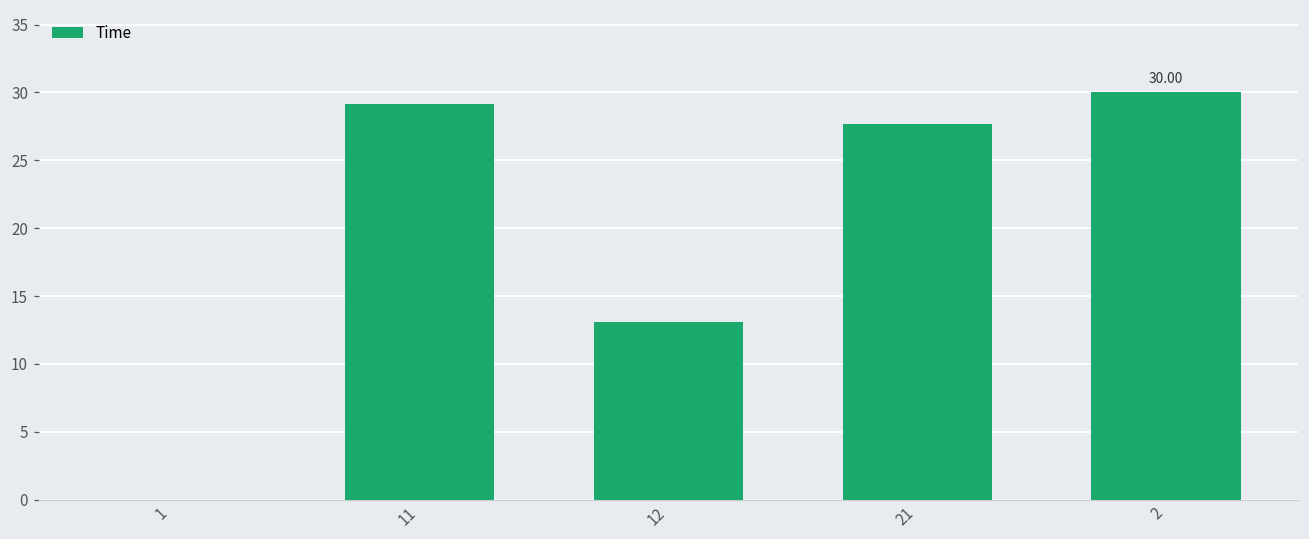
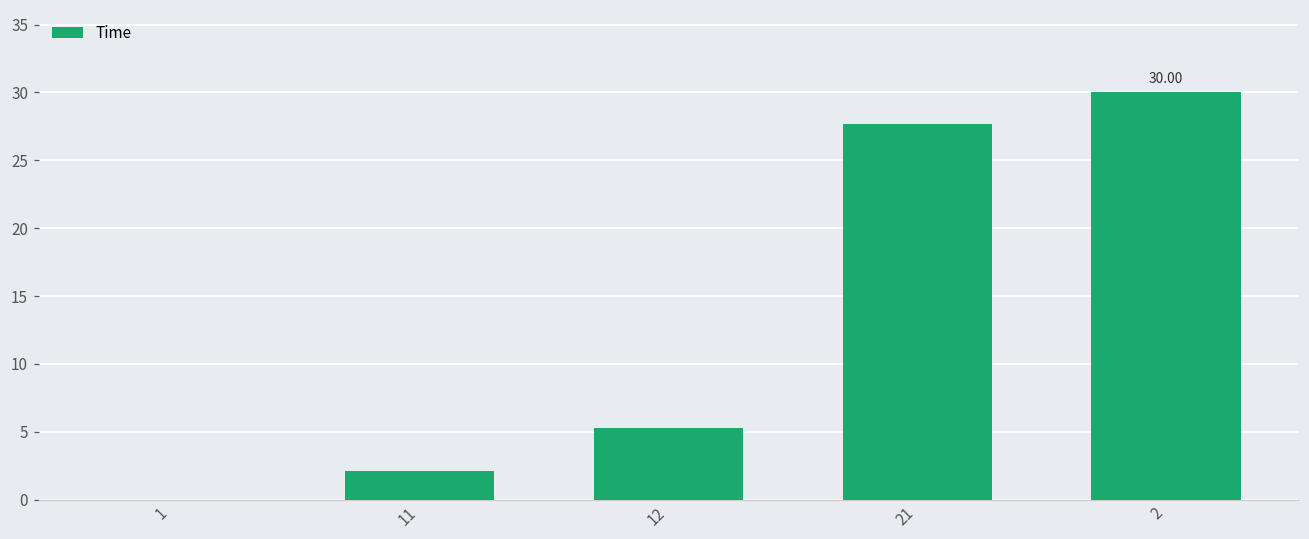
11: 29.1 -> 2.1
12: 13.1 -> 5.3
